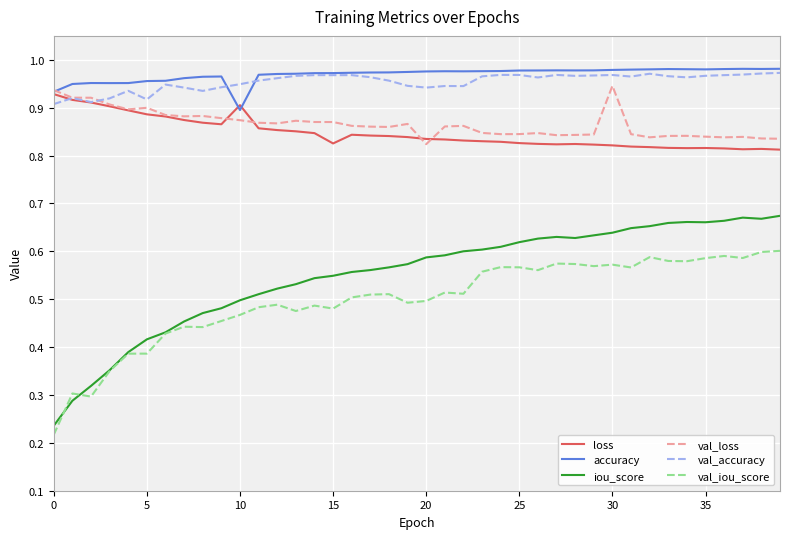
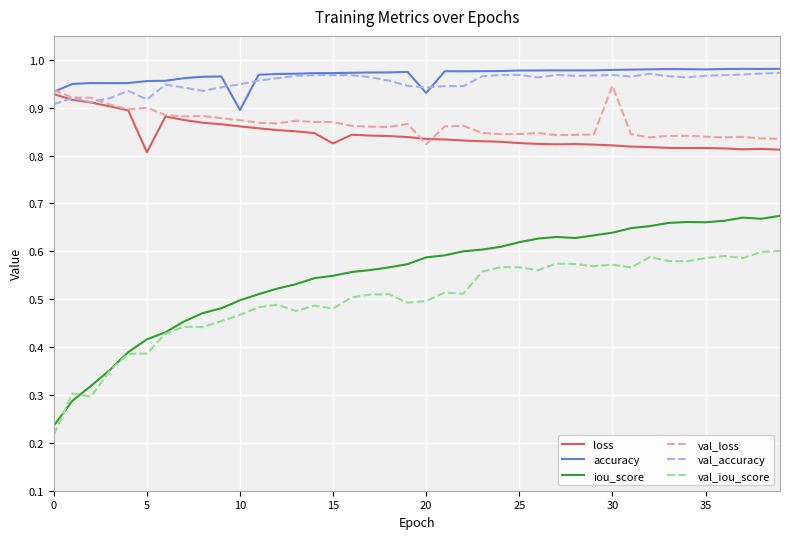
loss, 5: 0.89 -> 0.81
loss, 10: 0.91 -> 0.86
accuracy, 20: 0.98 -> 0.93
